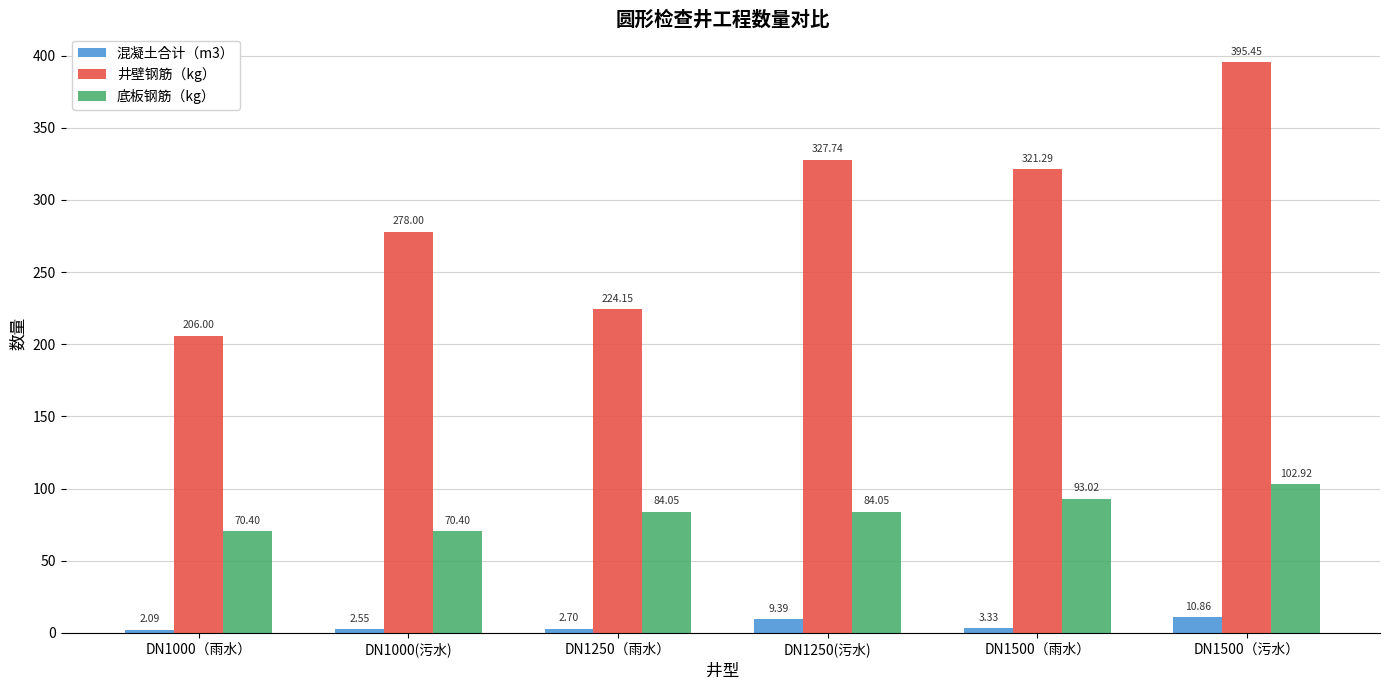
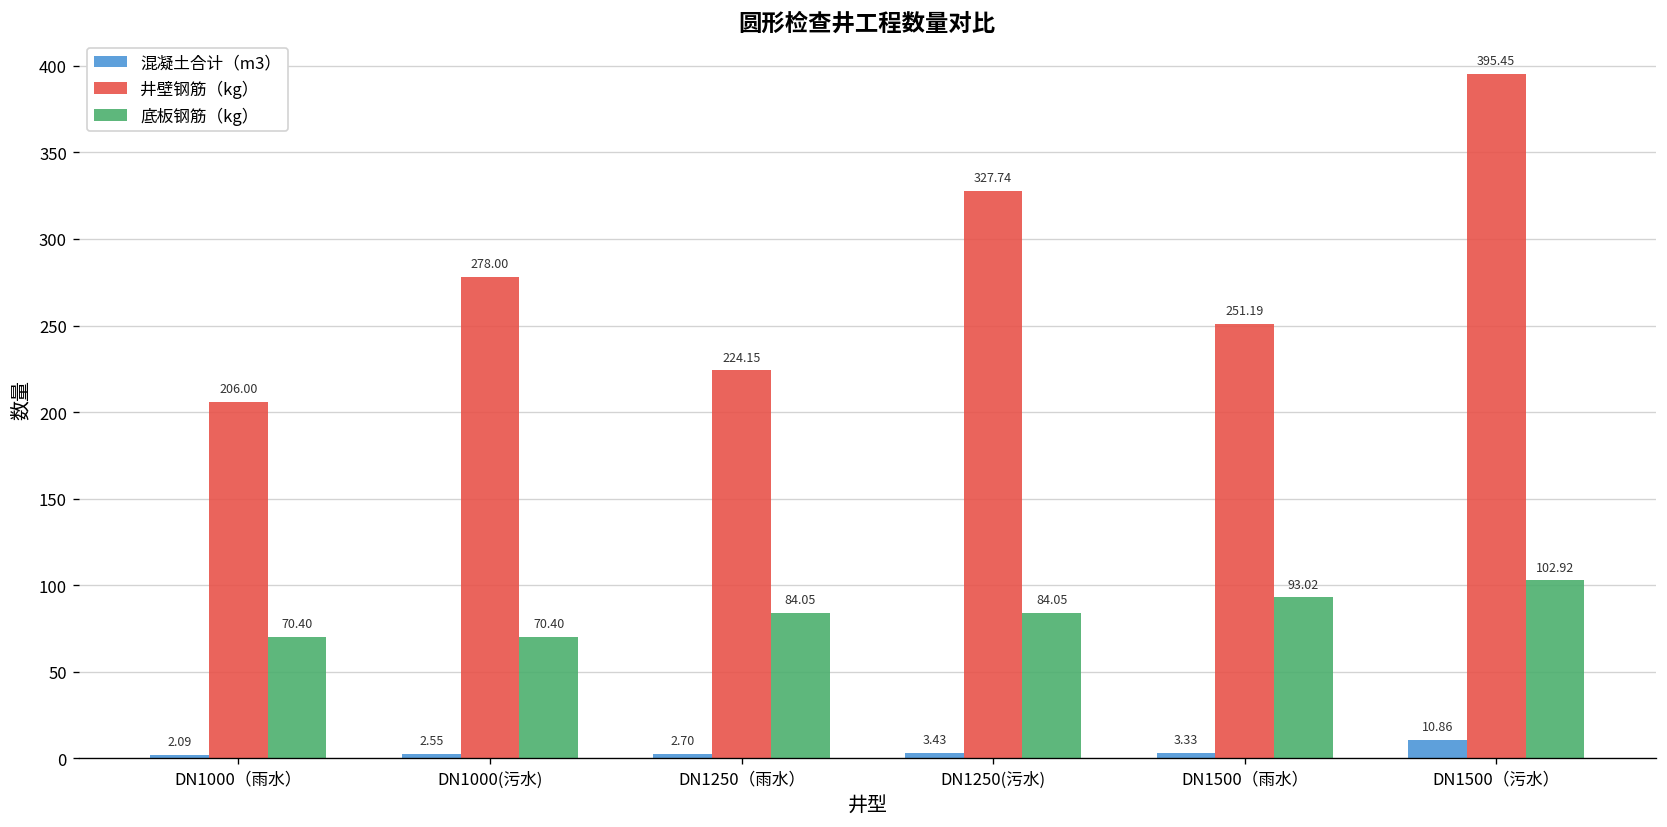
混凝土合计（m3）, DN1250(污水): 9.39 -> 3.43
井壁钢筋（kg）, DN1500（雨水）: 321.29 -> 251.19
